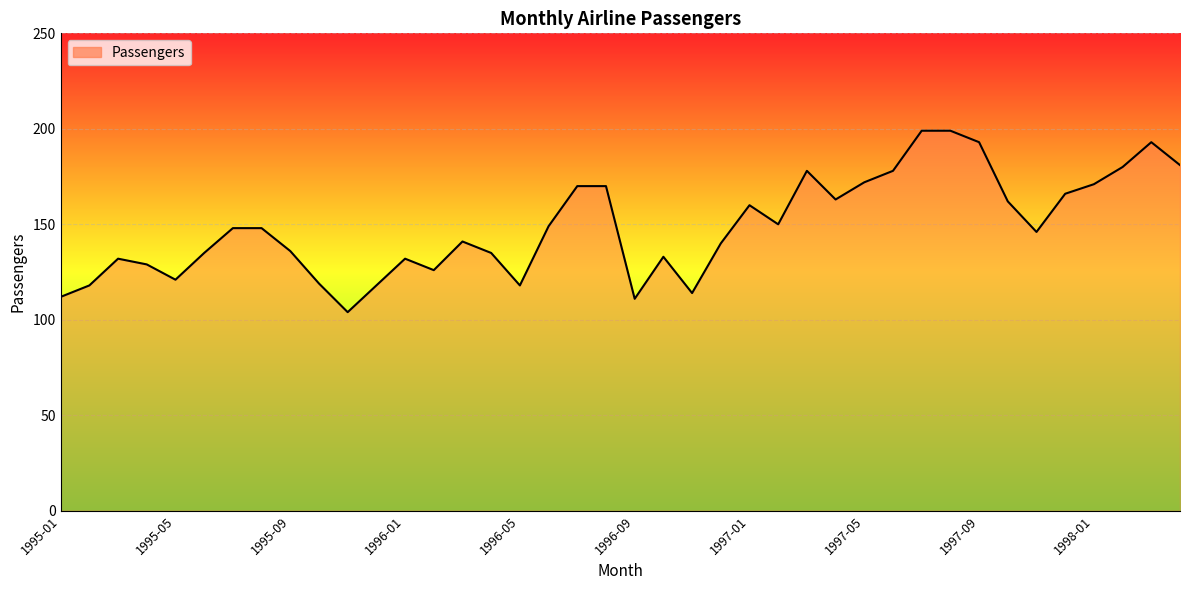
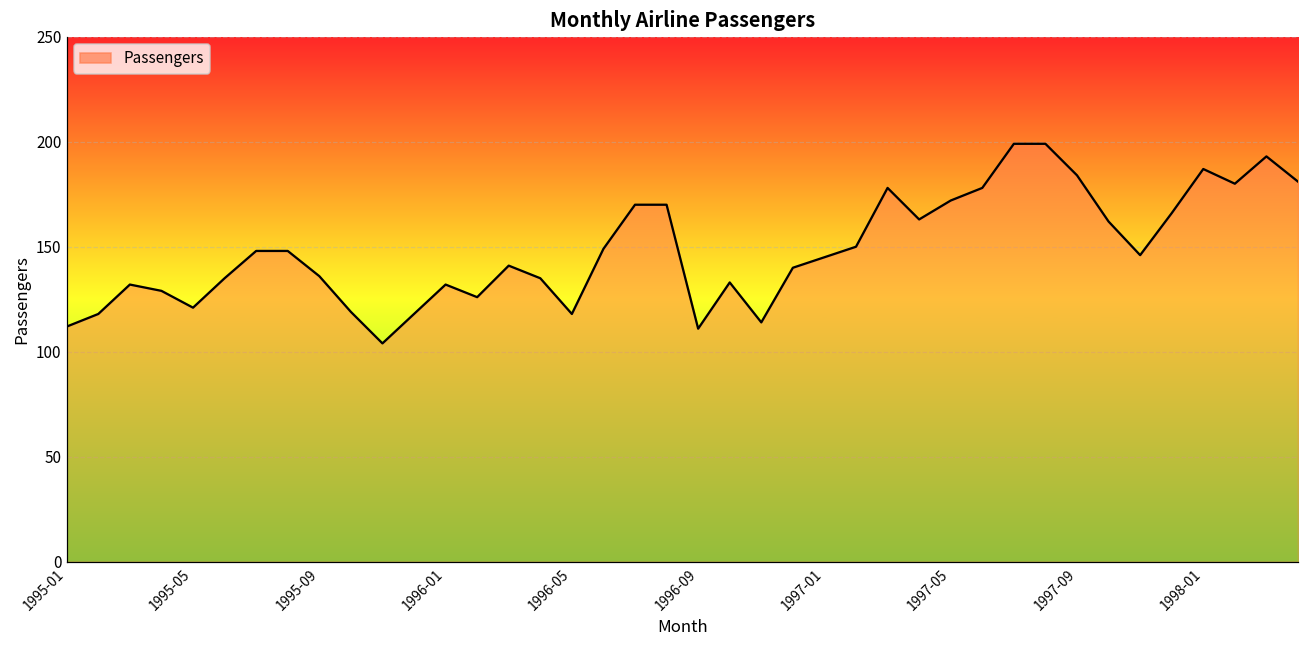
1997-01: 160 -> 145
1997-09: 193 -> 184
1998-01: 171 -> 187
